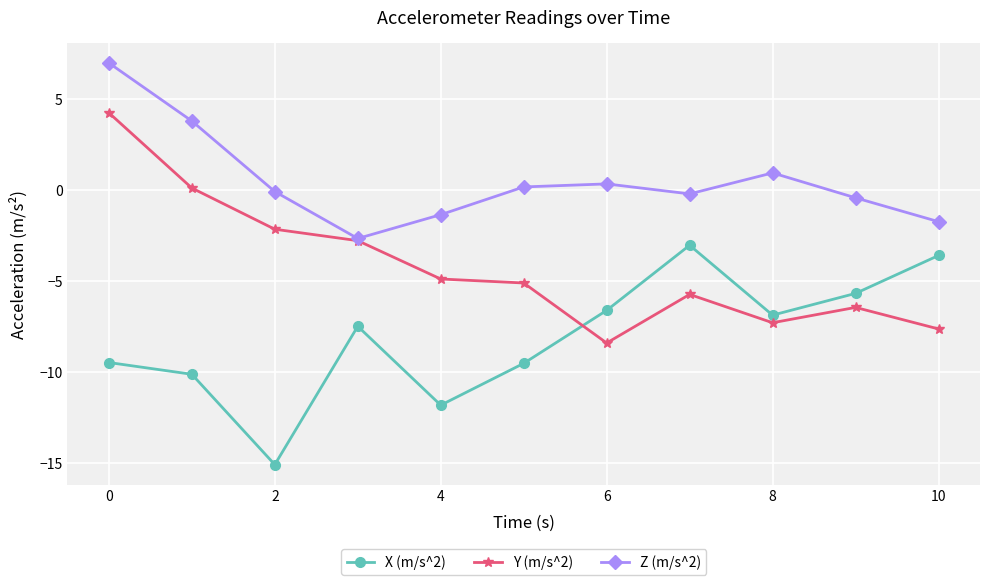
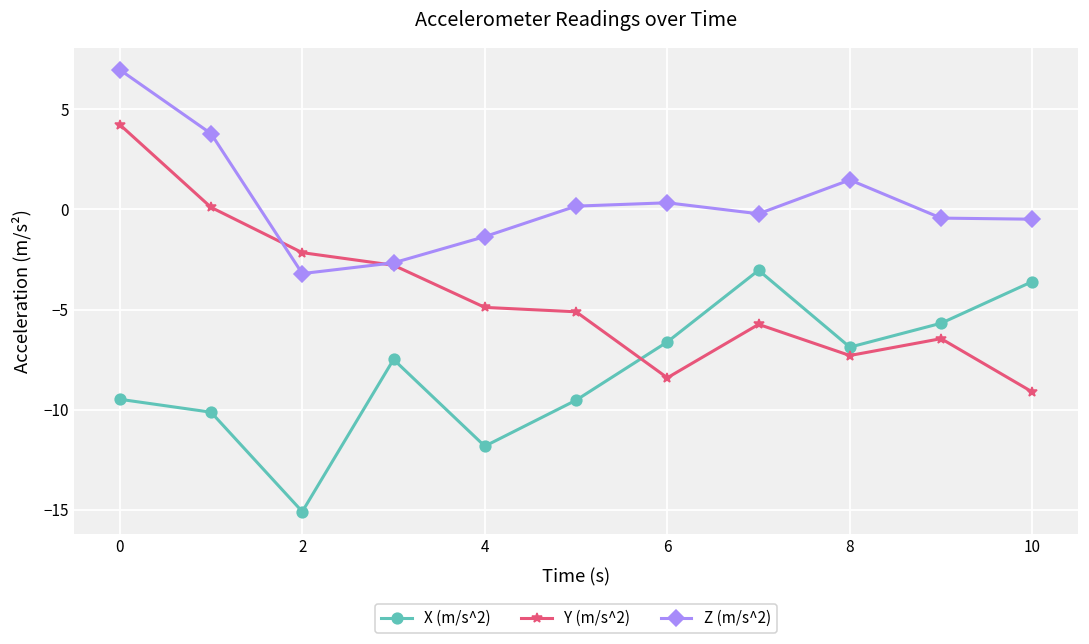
Z (m/s^2), 2: -0.1 -> -3.2
Z (m/s^2), 8: 0.9 -> 1.5
Y (m/s^2), 10: -7.6 -> -9.1
Z (m/s^2), 10: -1.7 -> -0.5
